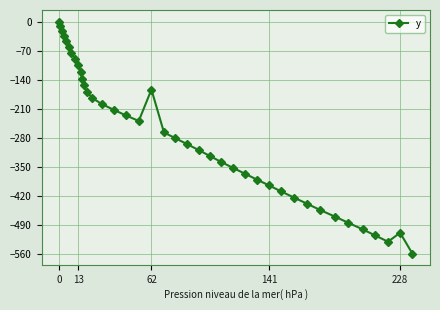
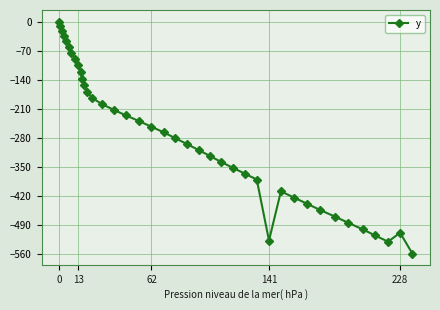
62: -160 -> -250
141: -390 -> -530
